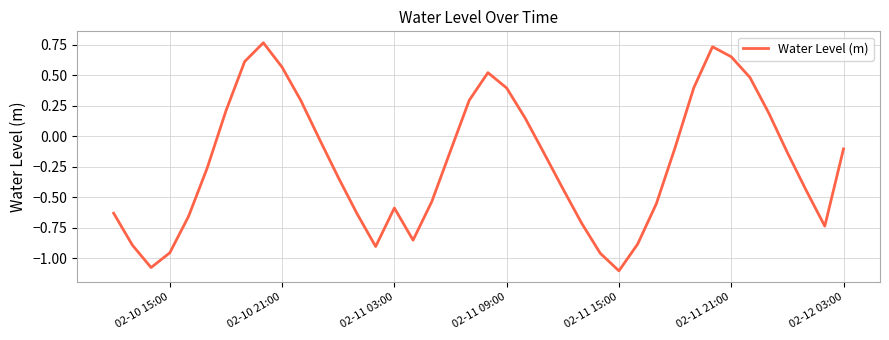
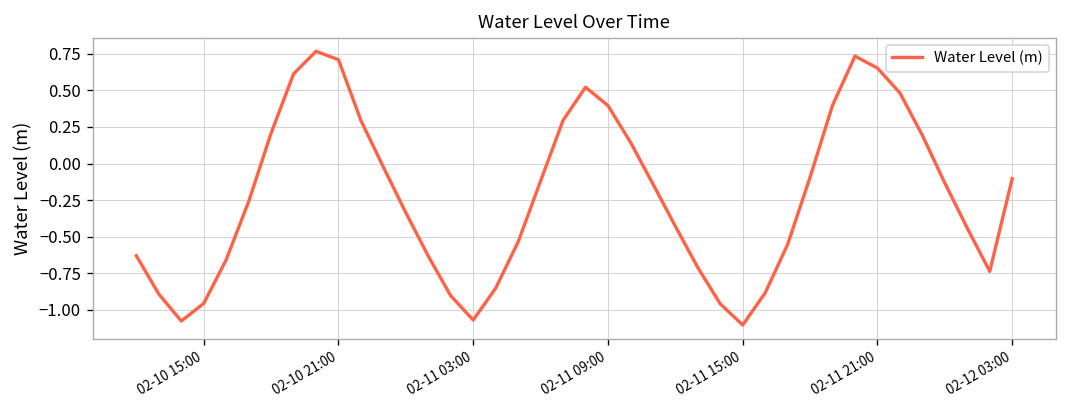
02-10 21:00: 0.57 -> 0.71
02-11 03:00: -0.59 -> -1.07
